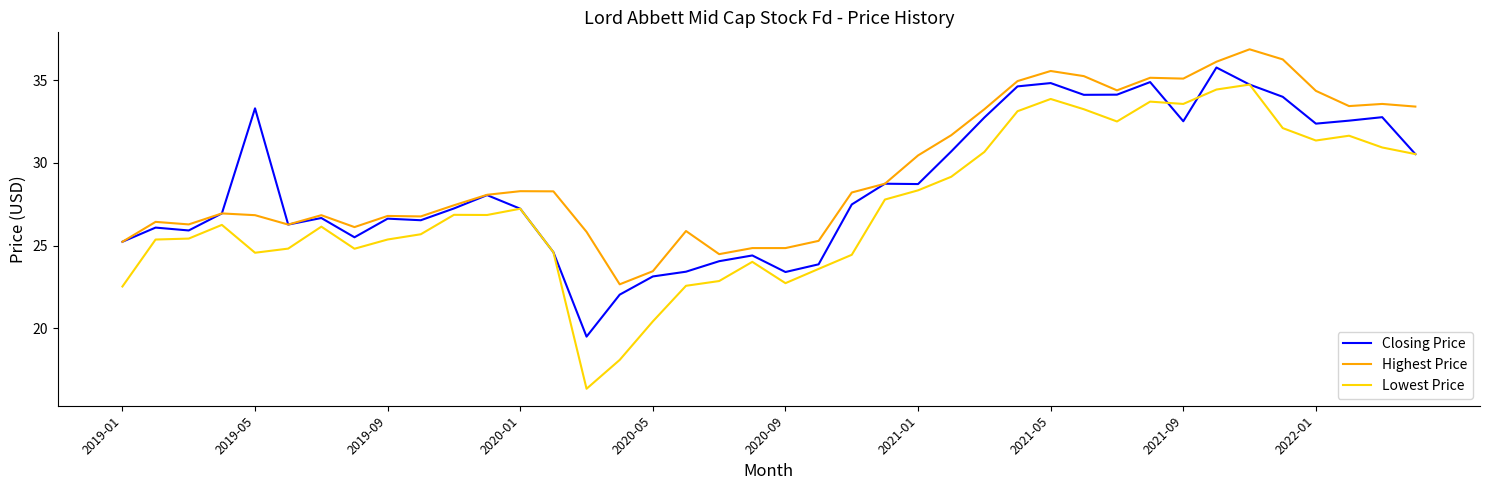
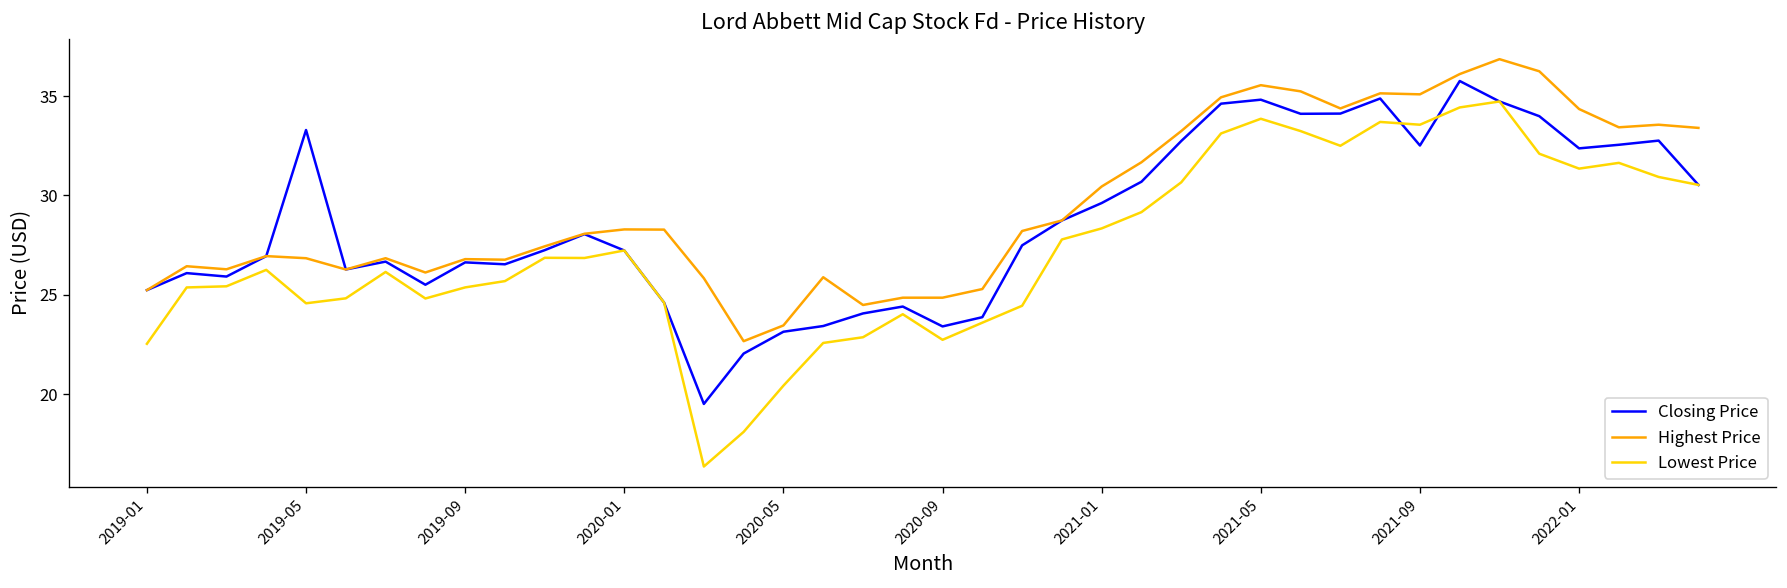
Closing Price, 2021-01: 28.7 -> 29.6
